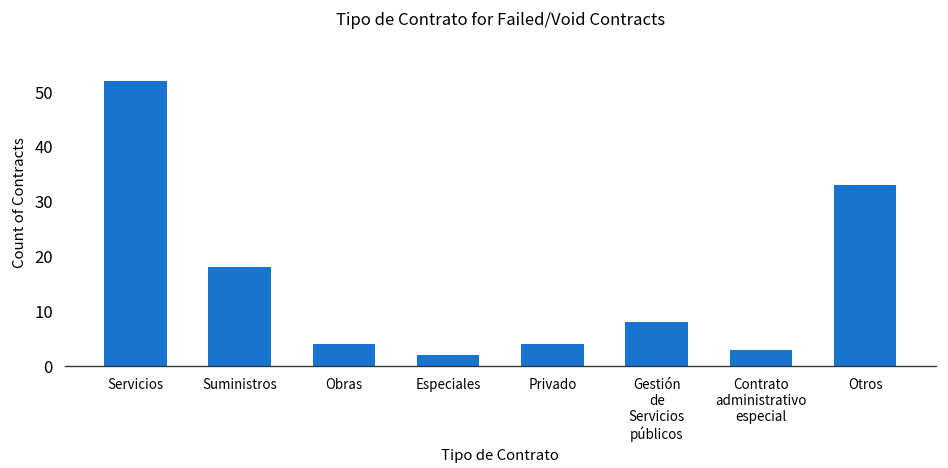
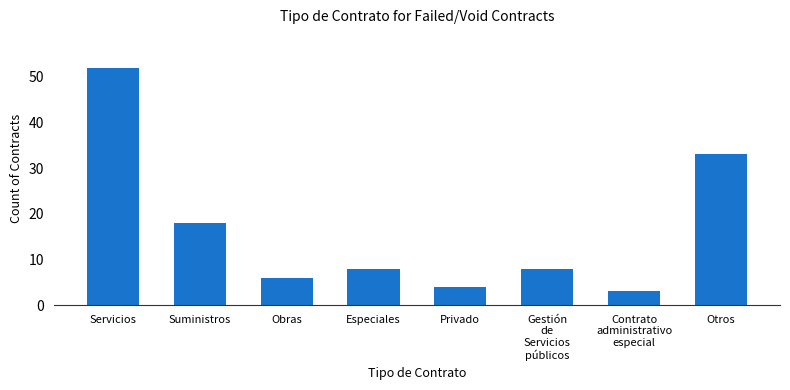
Obras: 4 -> 6
Especiales: 2 -> 8
